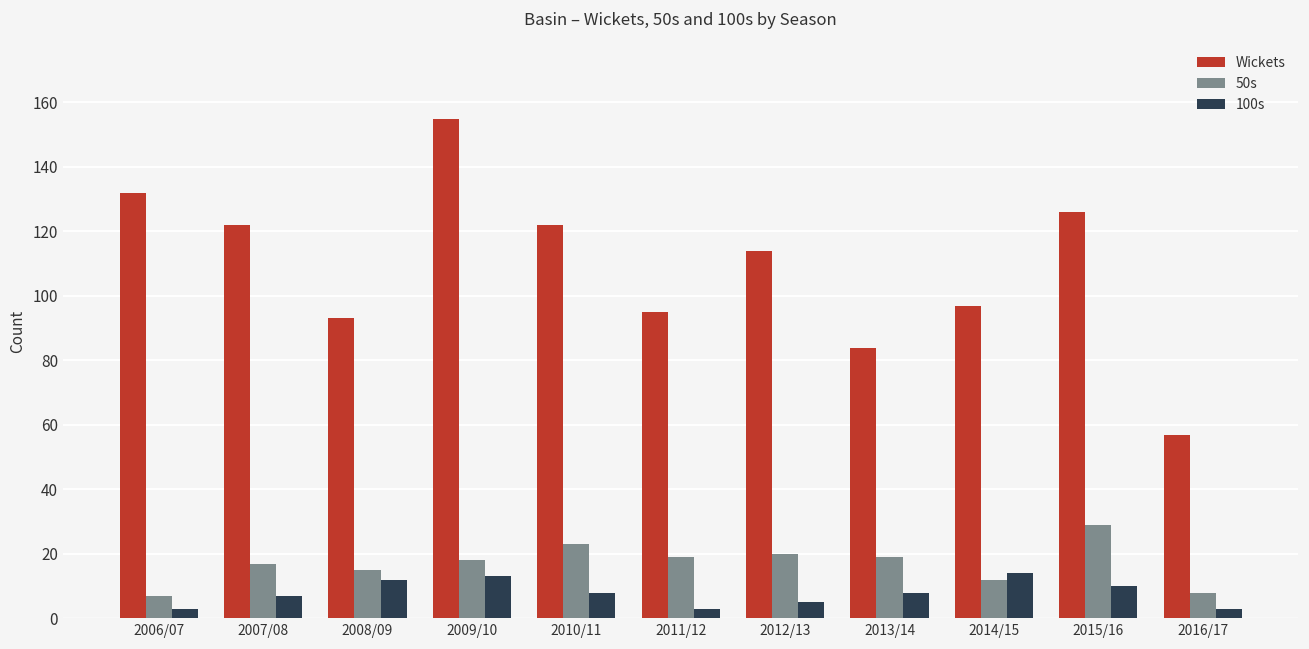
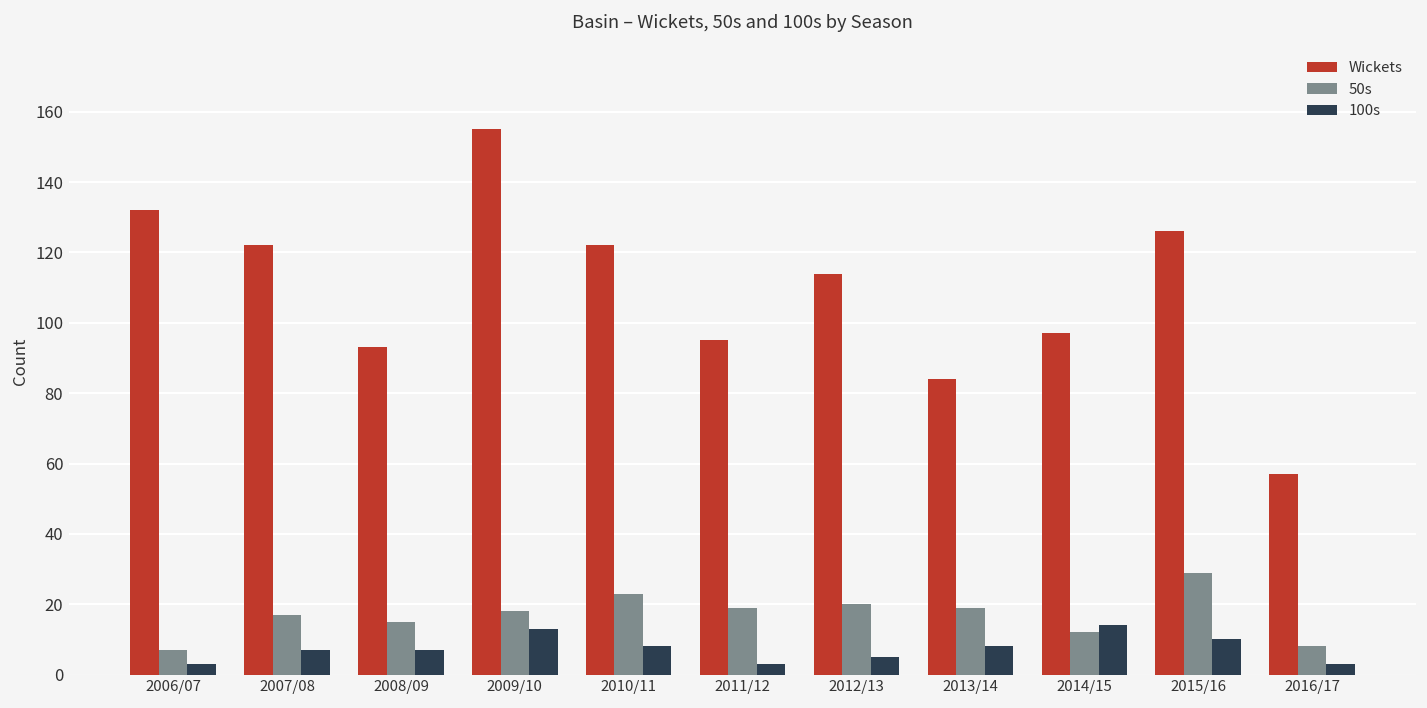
100s, 2008/09: 12 -> 7
